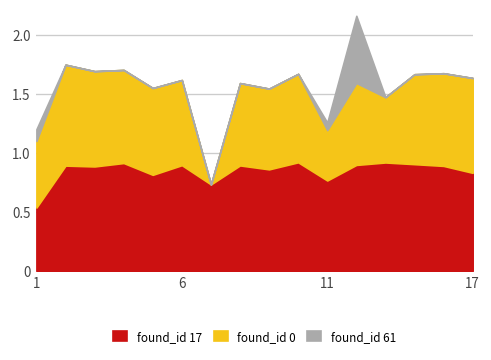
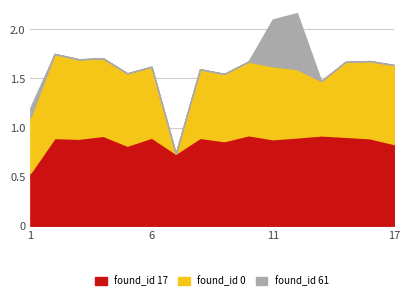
found_id 17, 11: 0.8 -> 0.9
found_id 0, 11: 0.4 -> 0.7
found_id 61, 11: 0.1 -> 0.5
